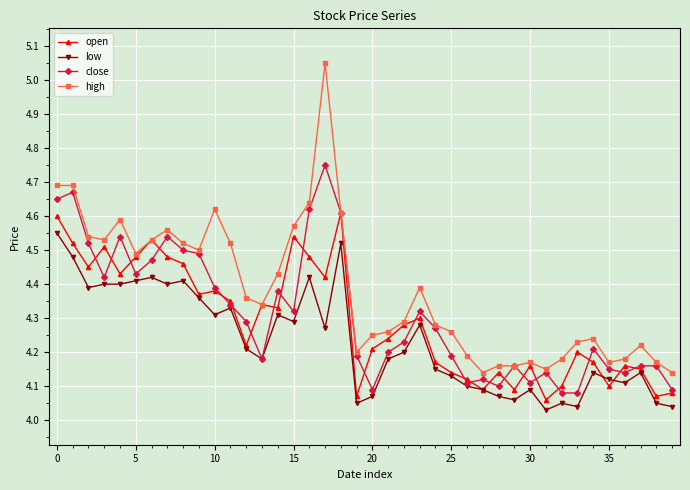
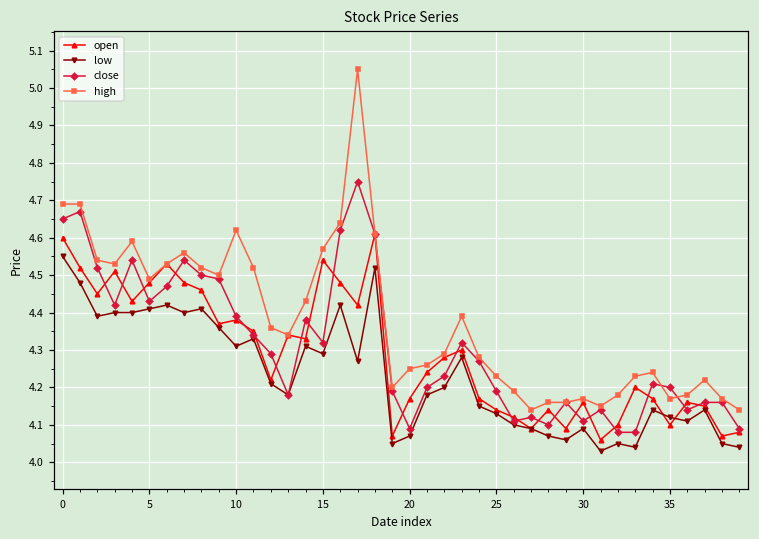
open, 20: 4.21 -> 4.17
high, 25: 4.26 -> 4.23
close, 35: 4.15 -> 4.20
